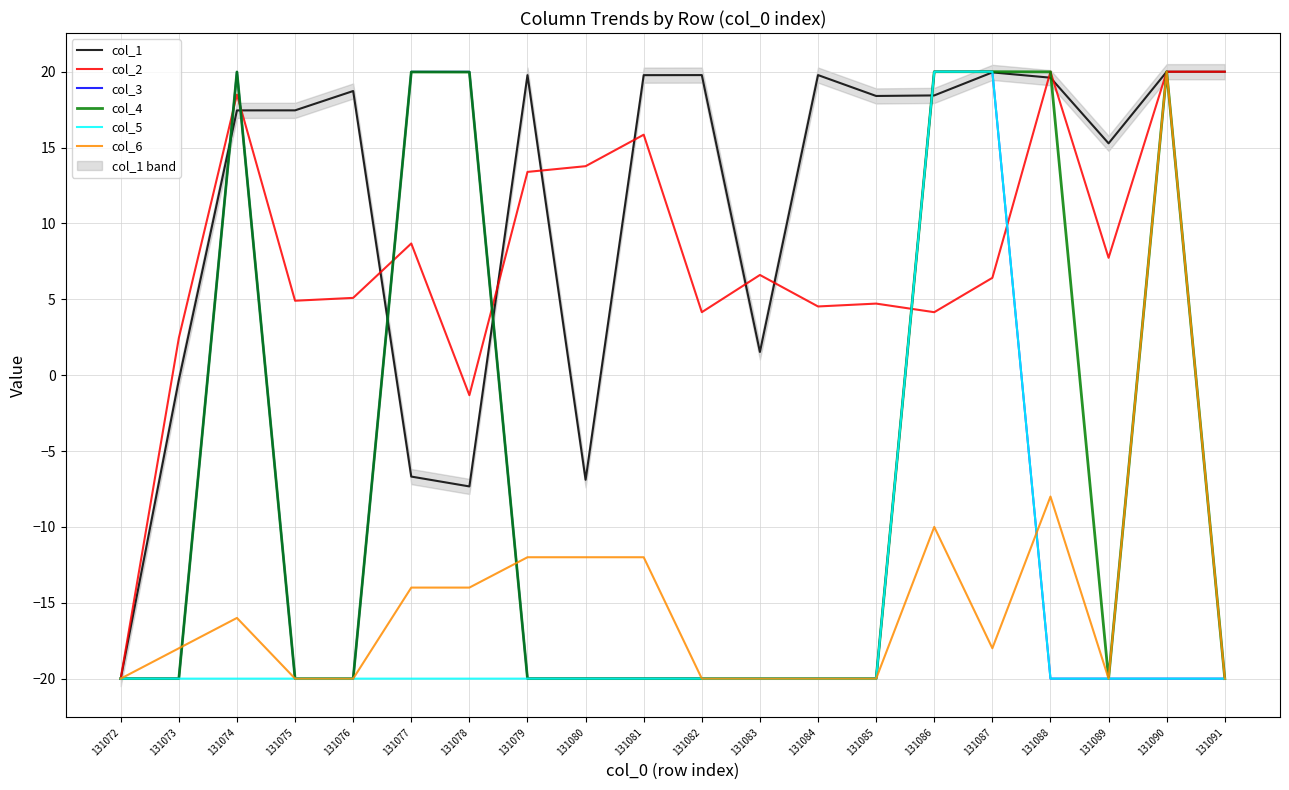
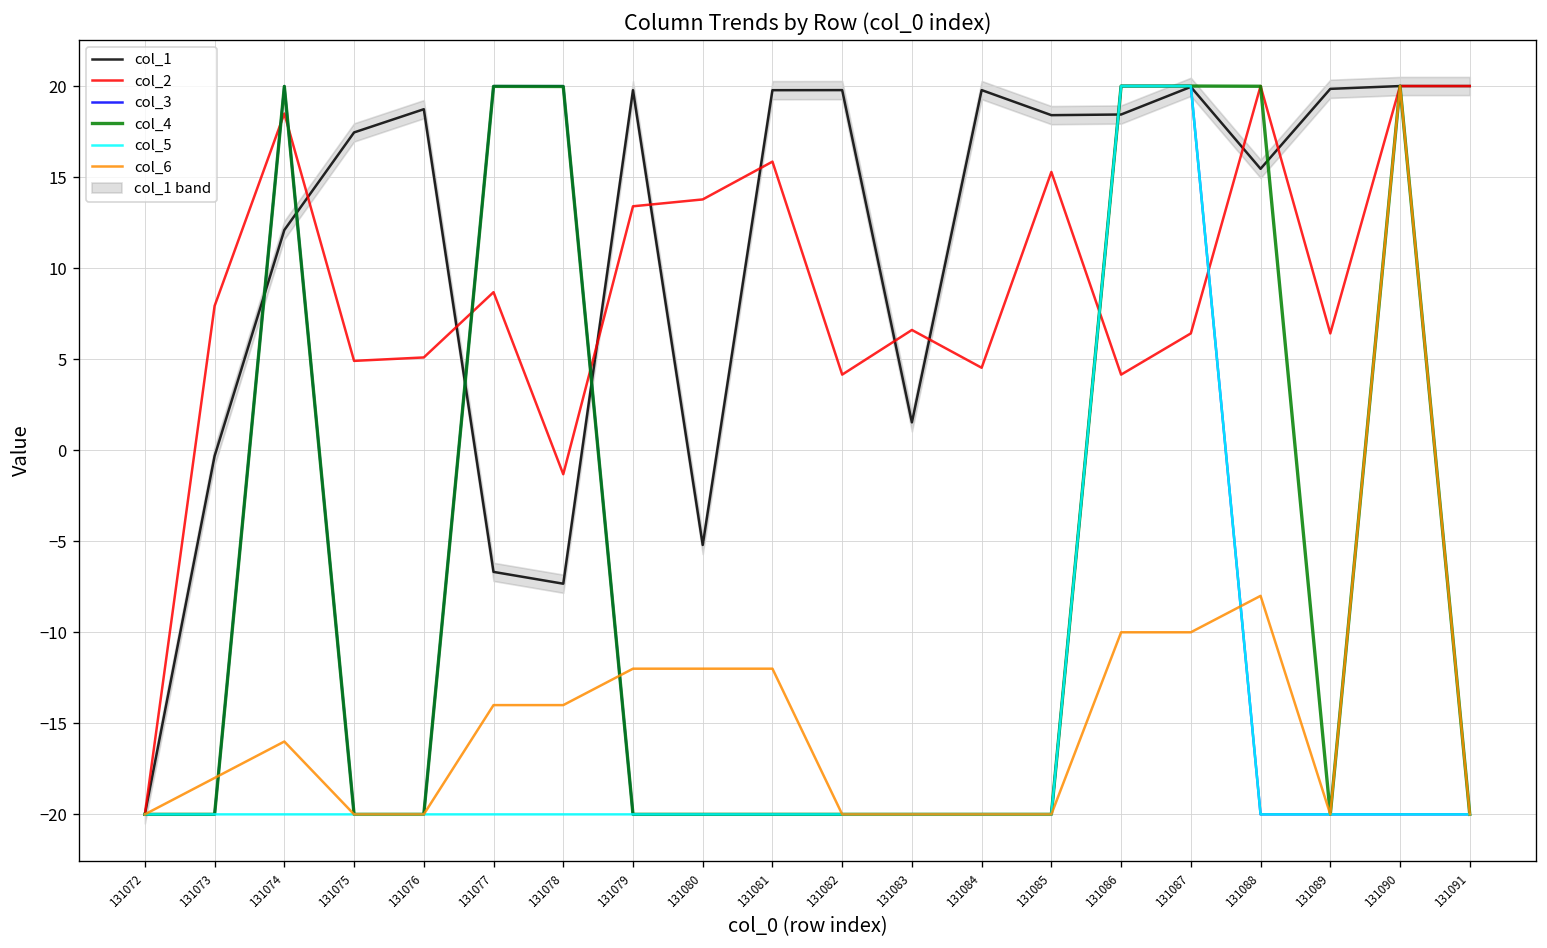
col_2, 131073: 2.5 -> 7.9
col_1, 131074: 17.5 -> 12.1
col_1, 131080: -6.9 -> -5.2
col_2, 131085: 4.7 -> 15.3
col_6, 131087: -18.0 -> -10.0
col_1, 131088: 19.6 -> 15.5
col_1, 131089: 15.3 -> 19.8
col_2, 131089: 7.7 -> 6.4
